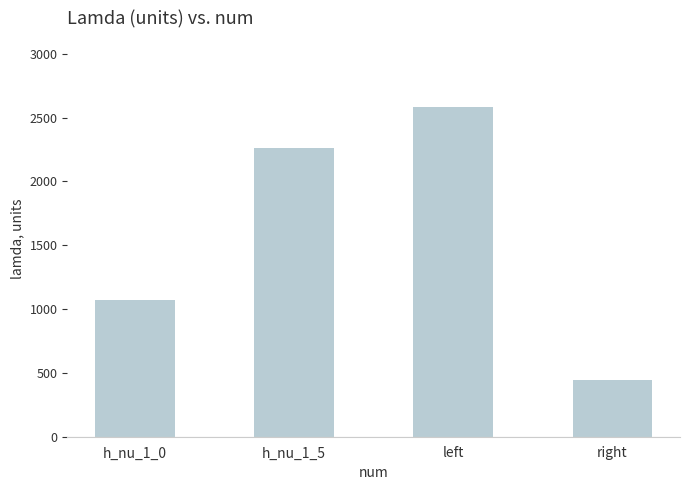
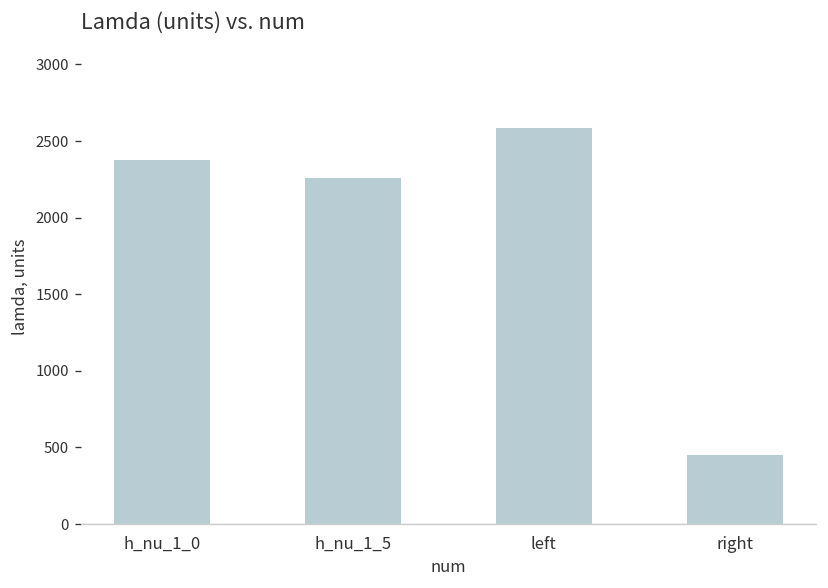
h_nu_1_0: 1070 -> 2370
